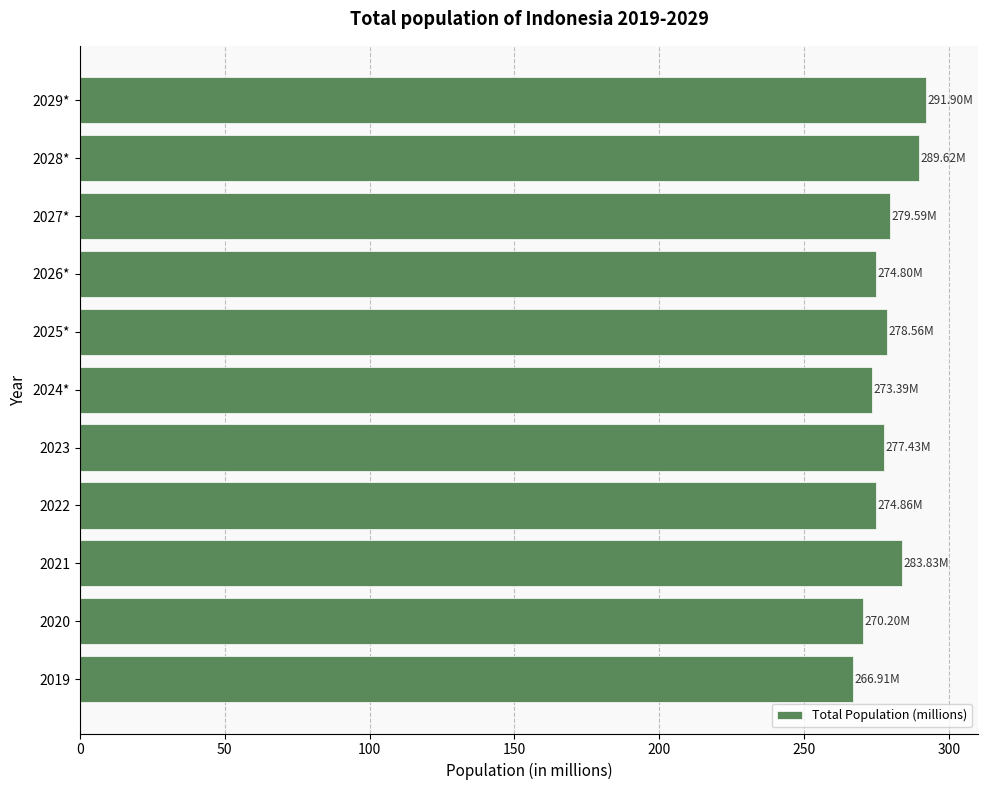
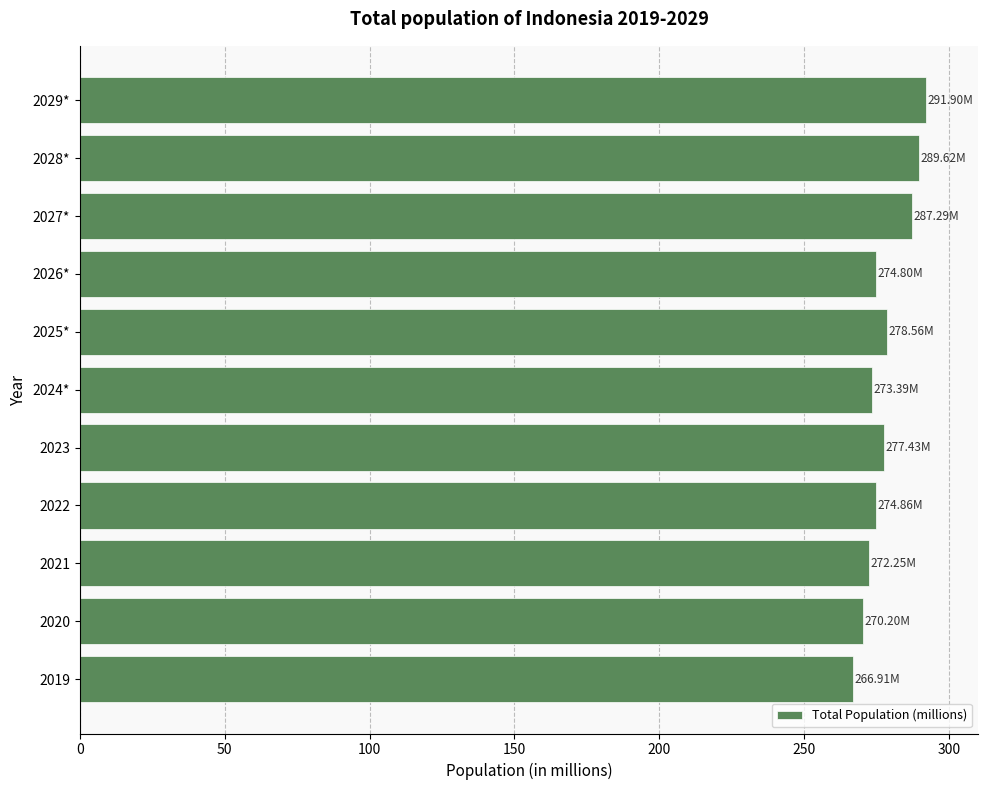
2027*: 279.59M -> 287.29M
2021: 283.83M -> 272.25M
